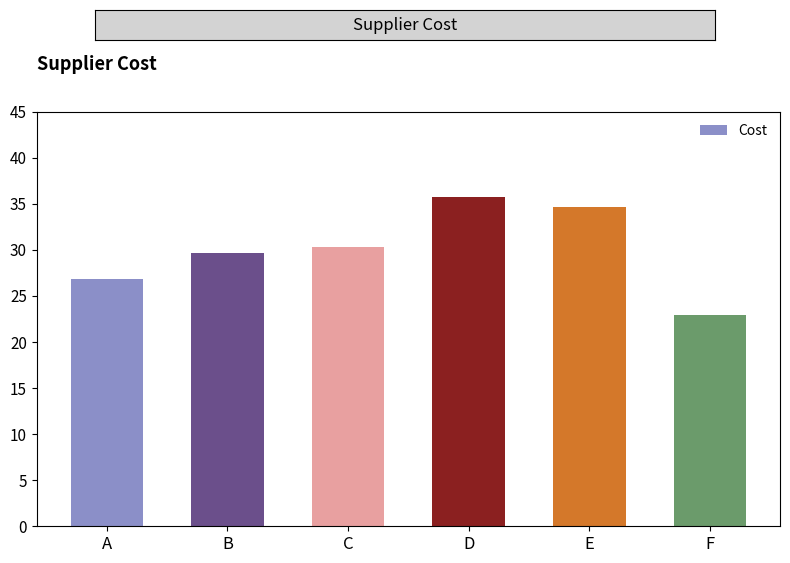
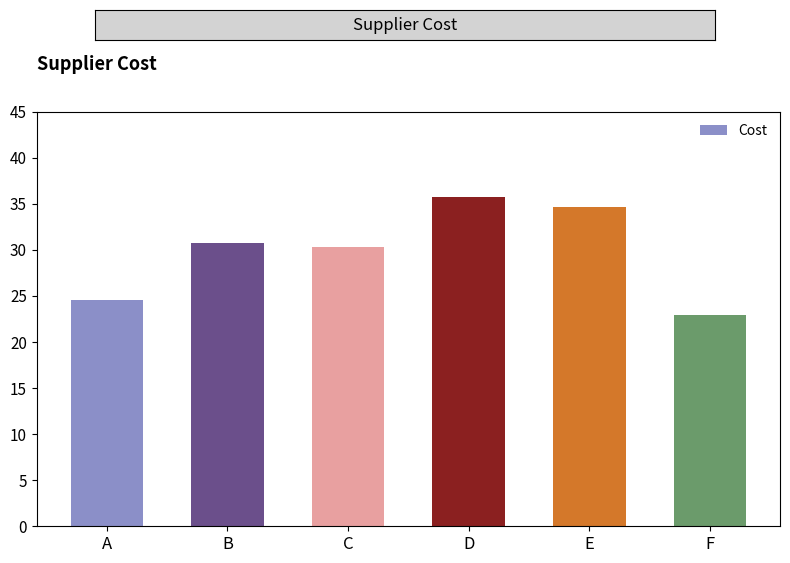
A: 27 -> 25
B: 30 -> 31
